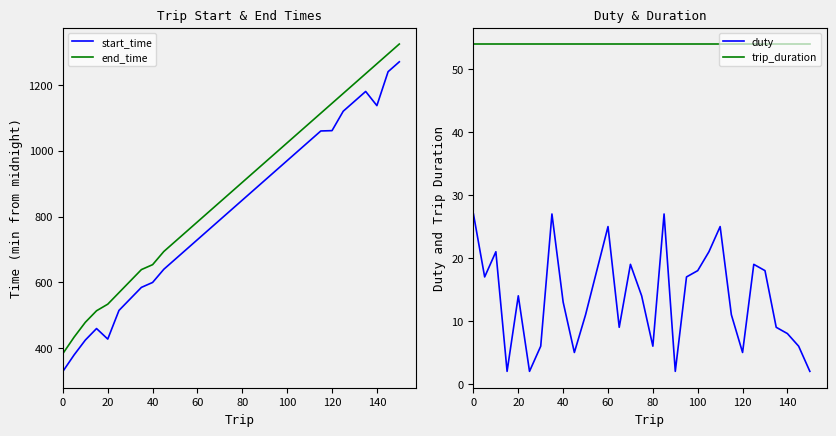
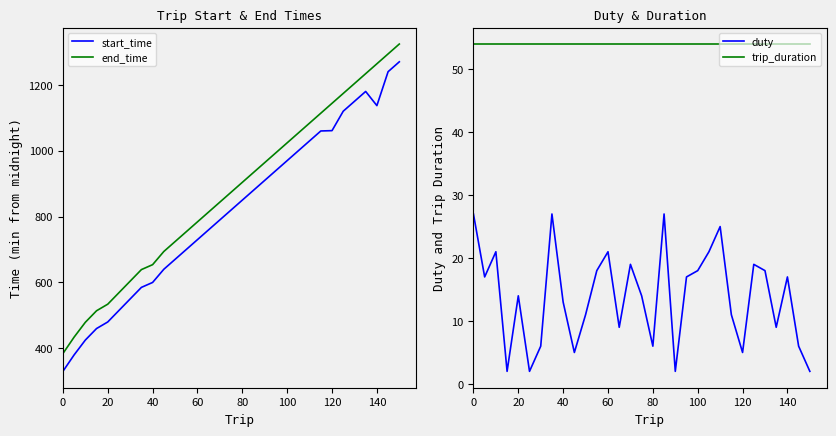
Trip Start & End Times, start_time, 20: 430 -> 480
Duty & Duration, duty, 60: 25 -> 21
Duty & Duration, duty, 140: 8 -> 17
